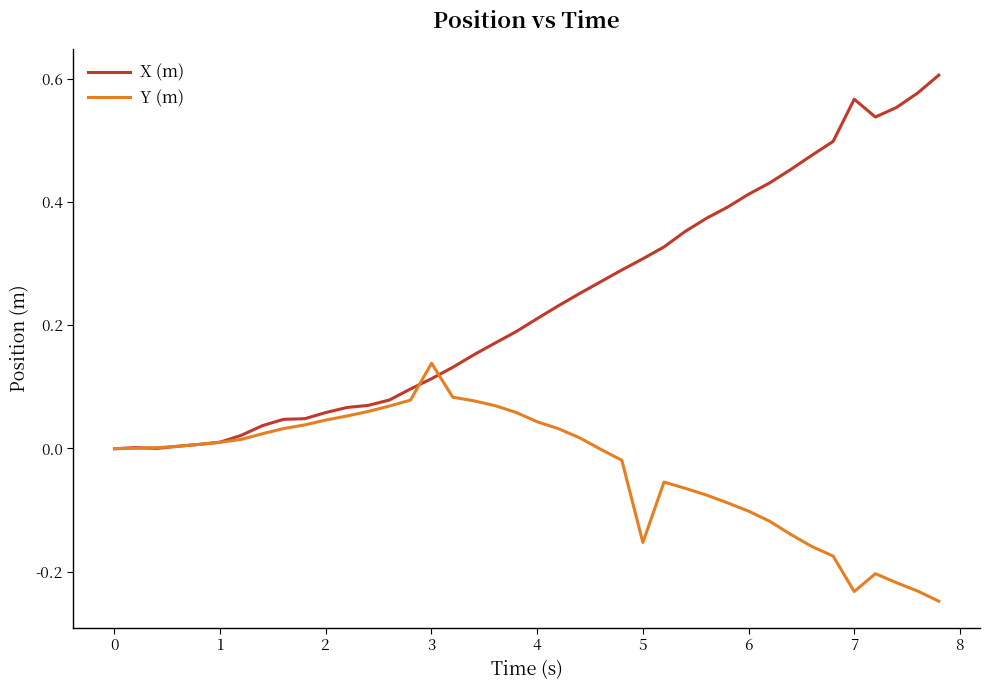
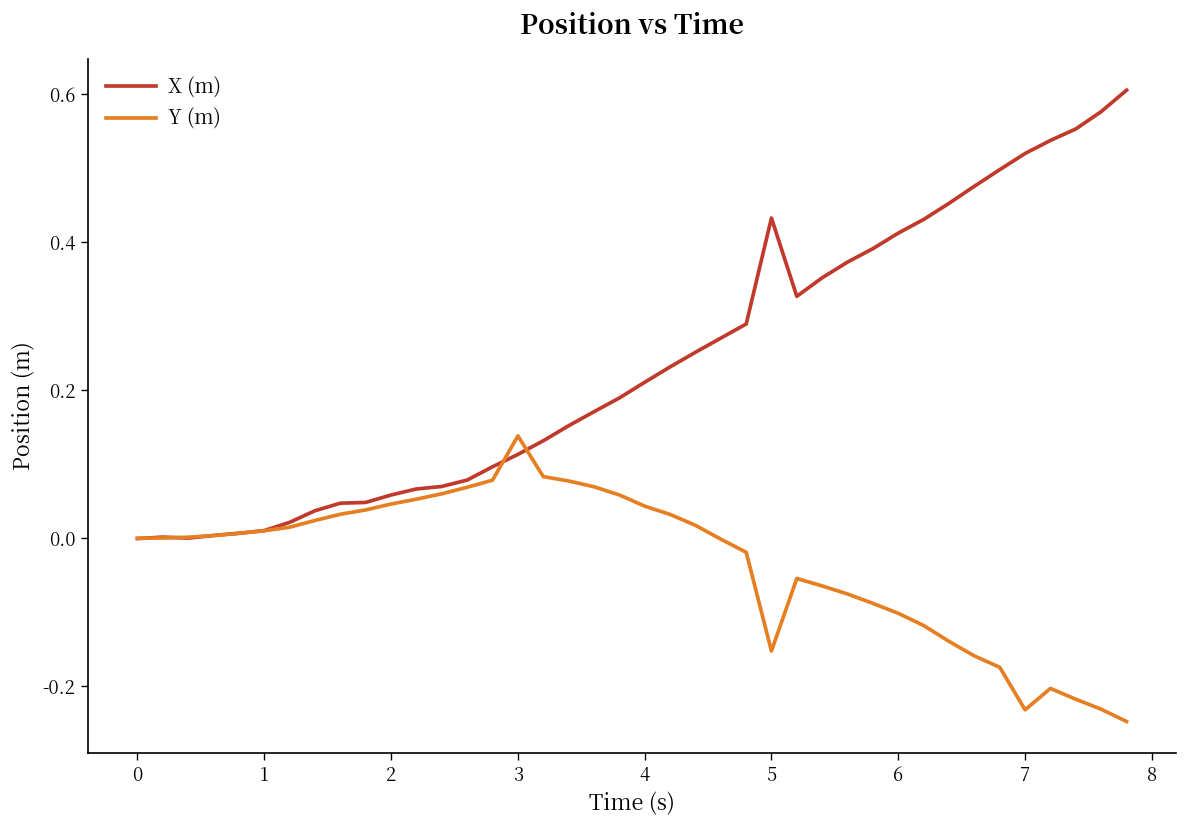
X (m), 5: 0.31 -> 0.43
X (m), 7: 0.57 -> 0.52
